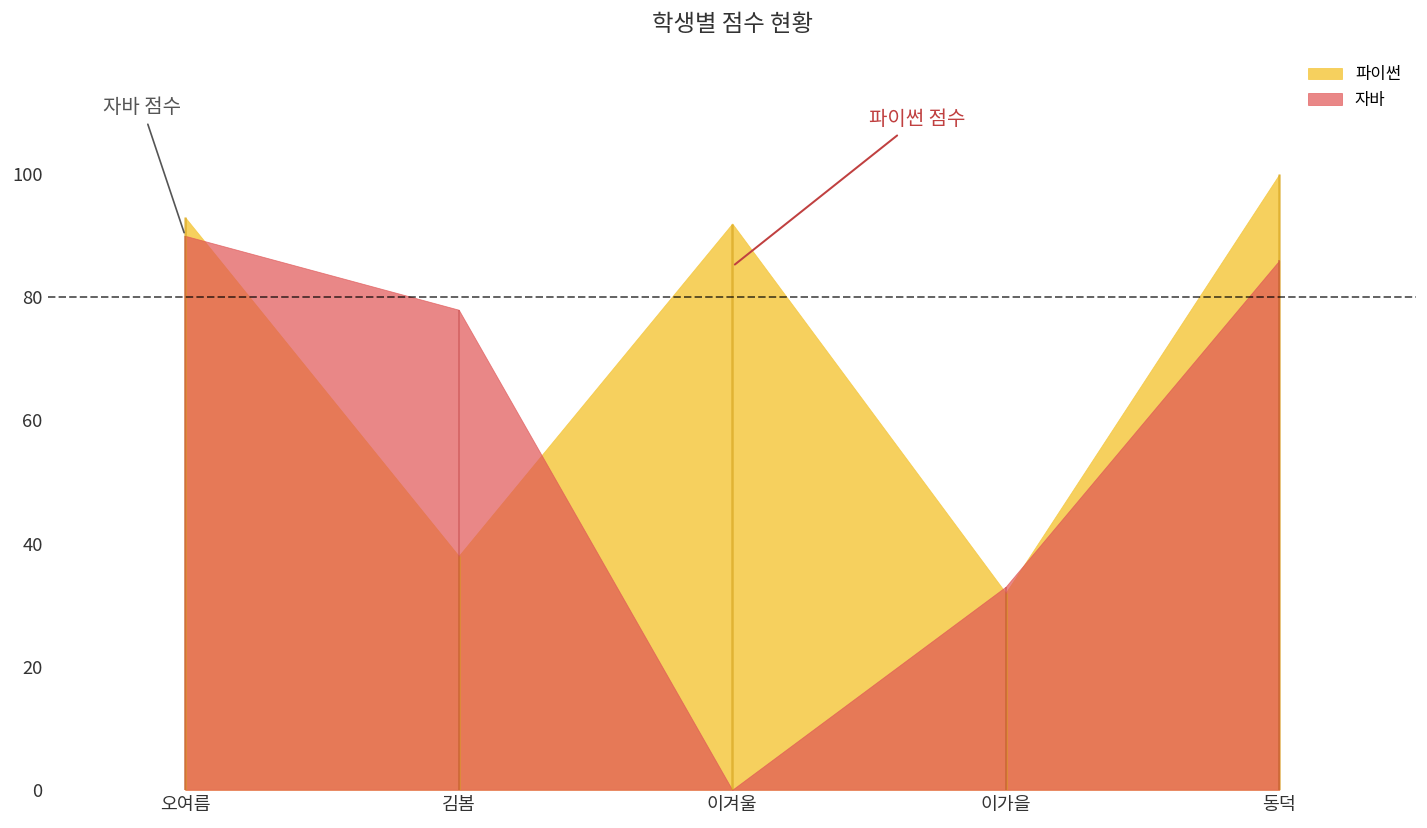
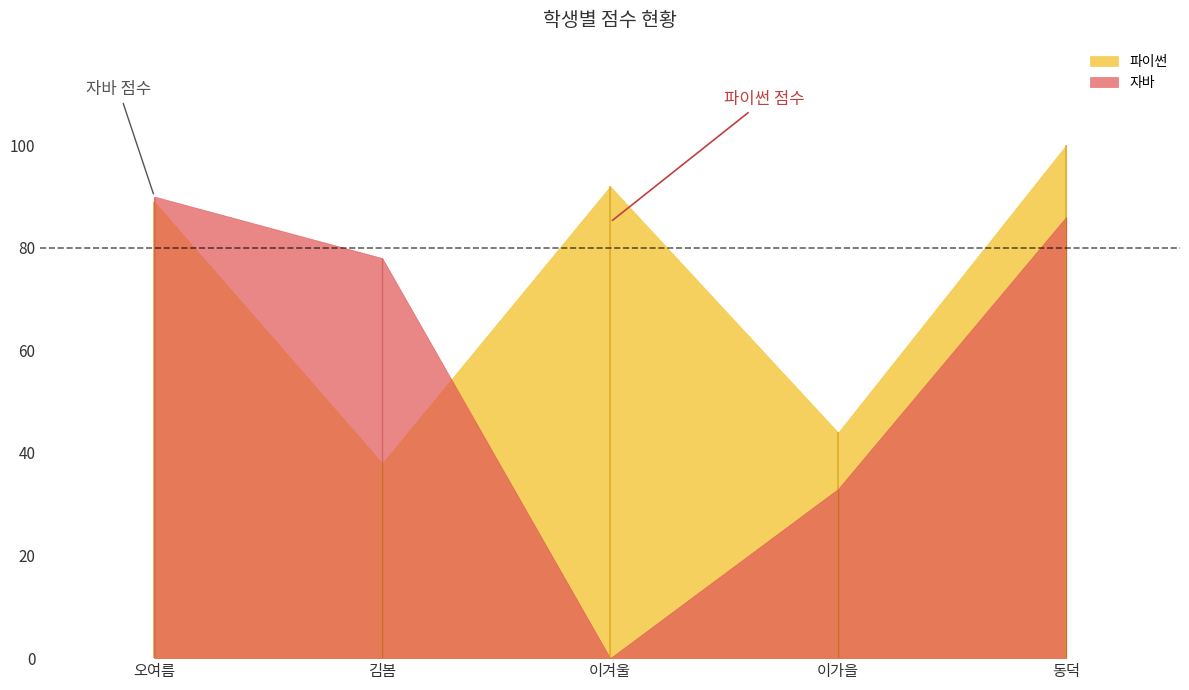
파이썬, 오여름: 93 -> 89
파이썬, 이가을: 32 -> 44
